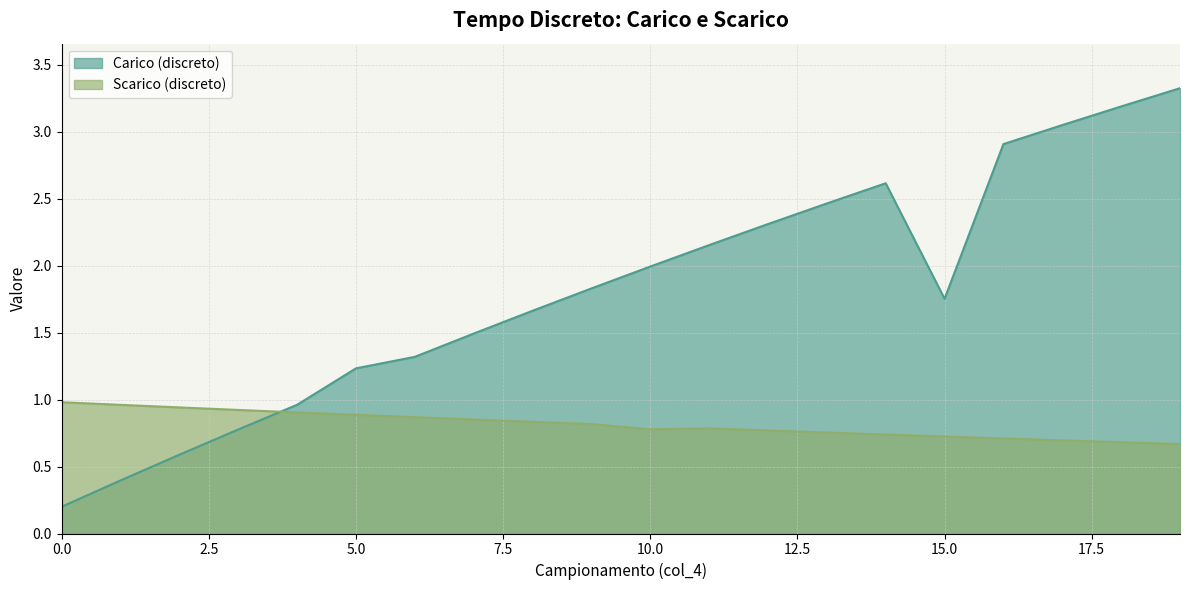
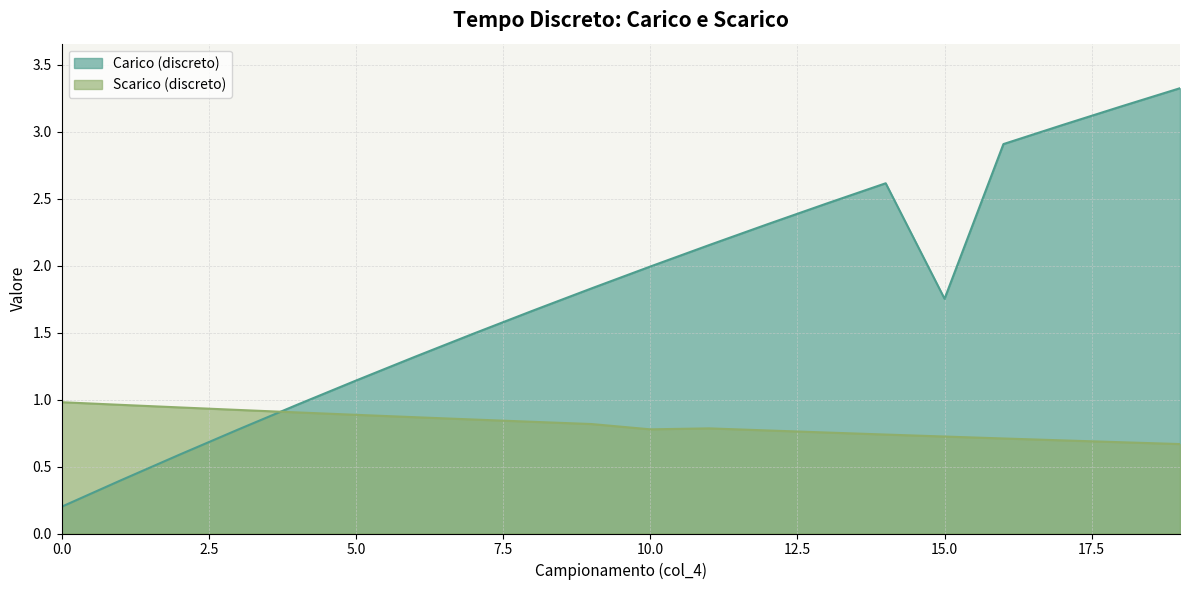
Carico (discreto), 5.0: 1.23 -> 1.14
